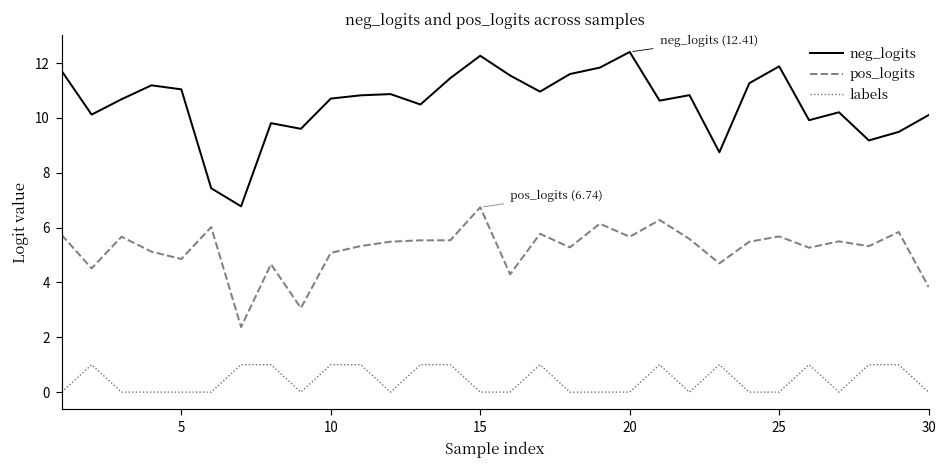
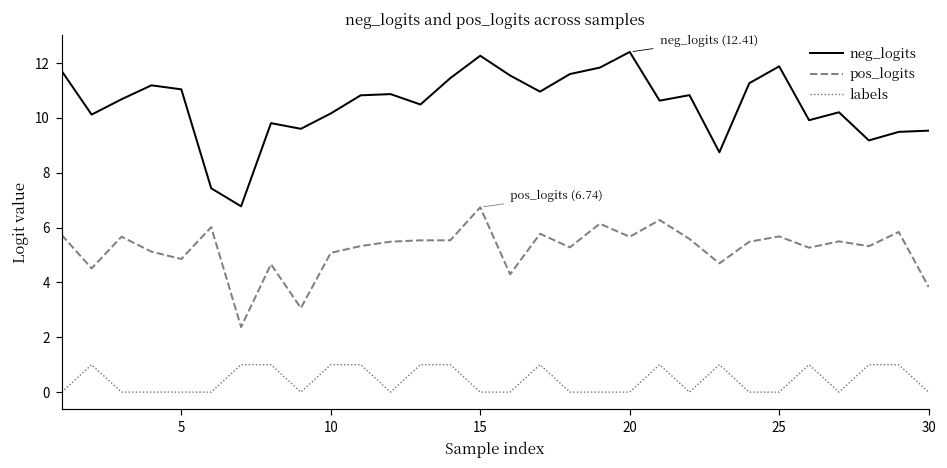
neg_logits, 10: 10.7 -> 10.2
neg_logits, 30: 10.1 -> 9.5
